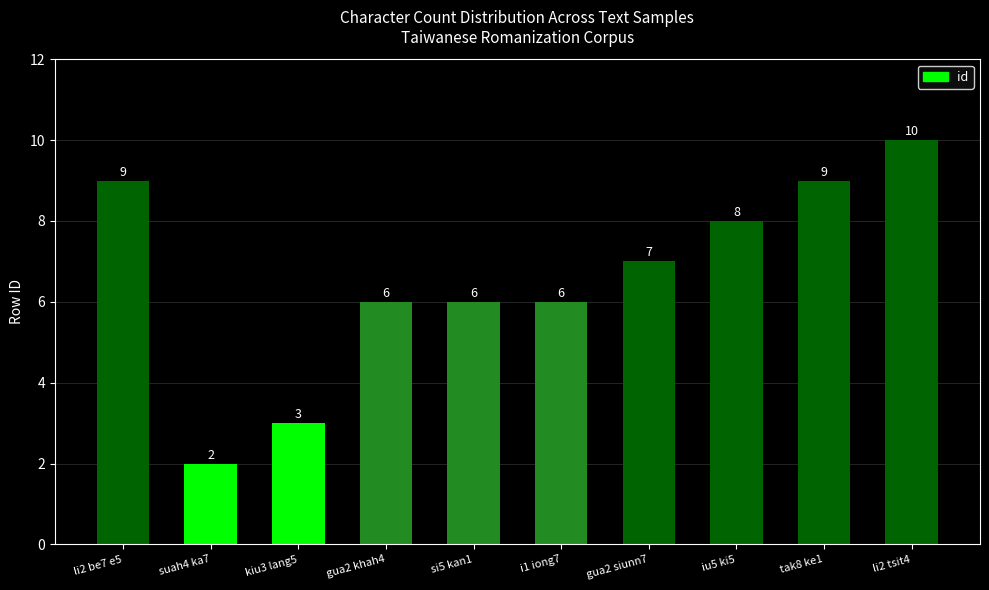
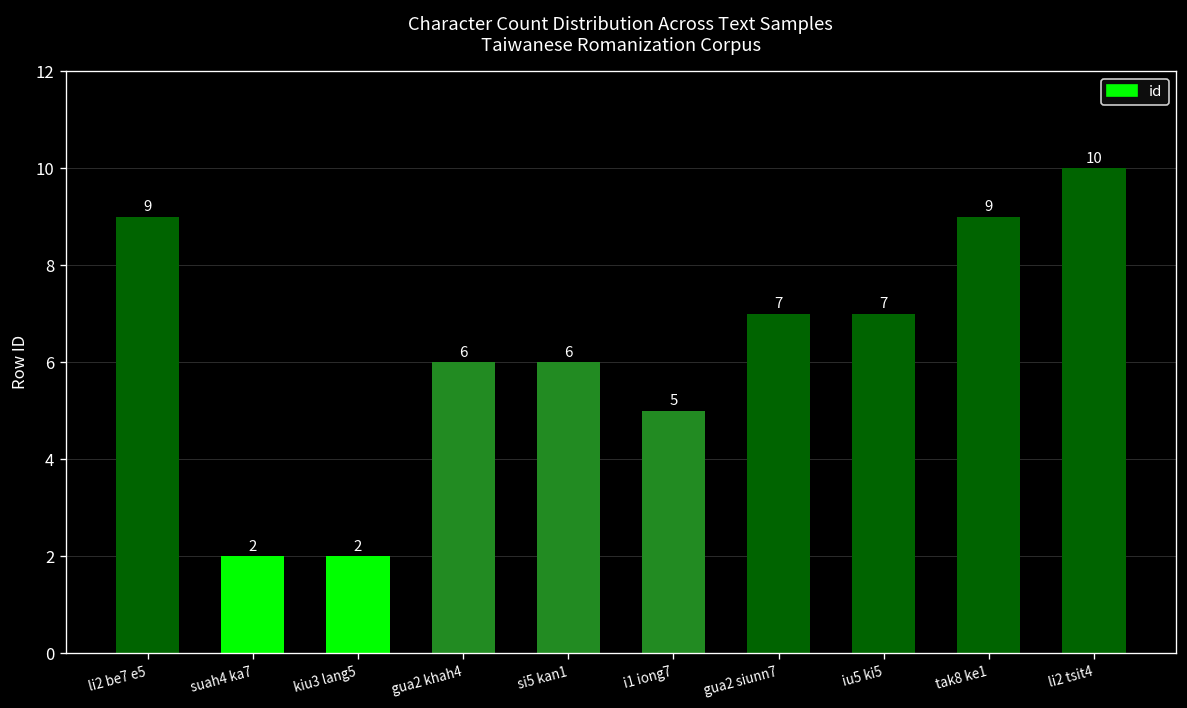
kiu3 lang5: 3 -> 2
i1 iong7: 6 -> 5
iu5 ki5: 8 -> 7
